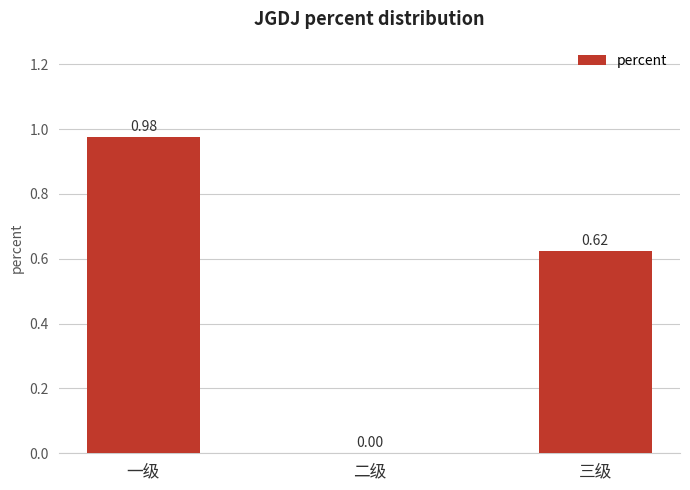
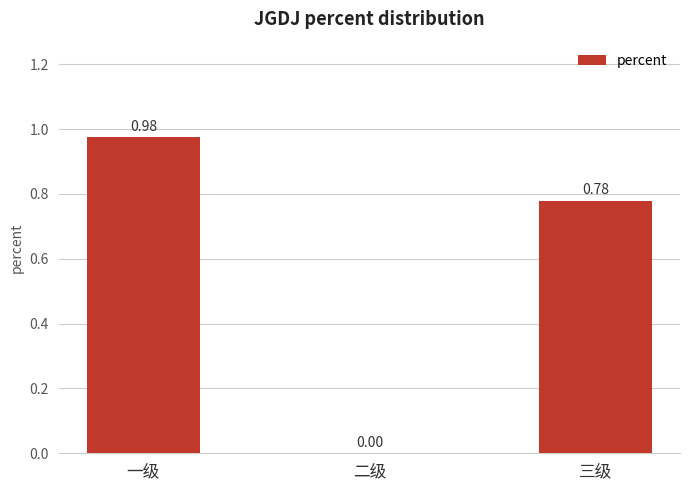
三级: 0.62 -> 0.78
